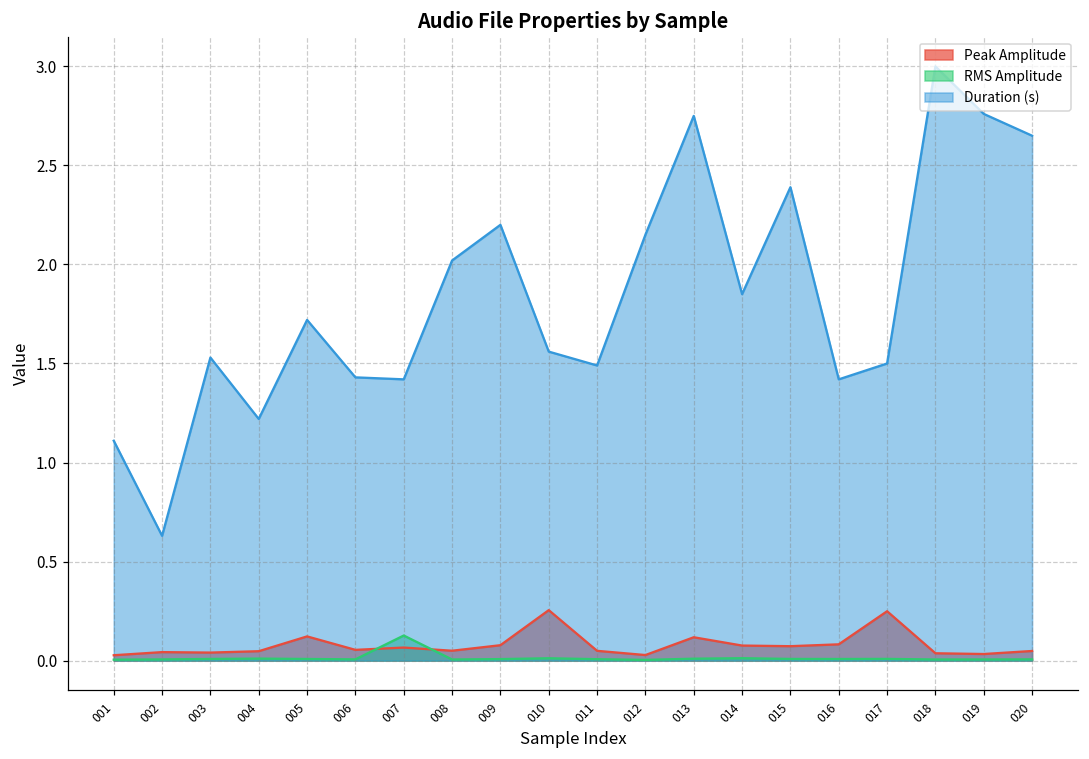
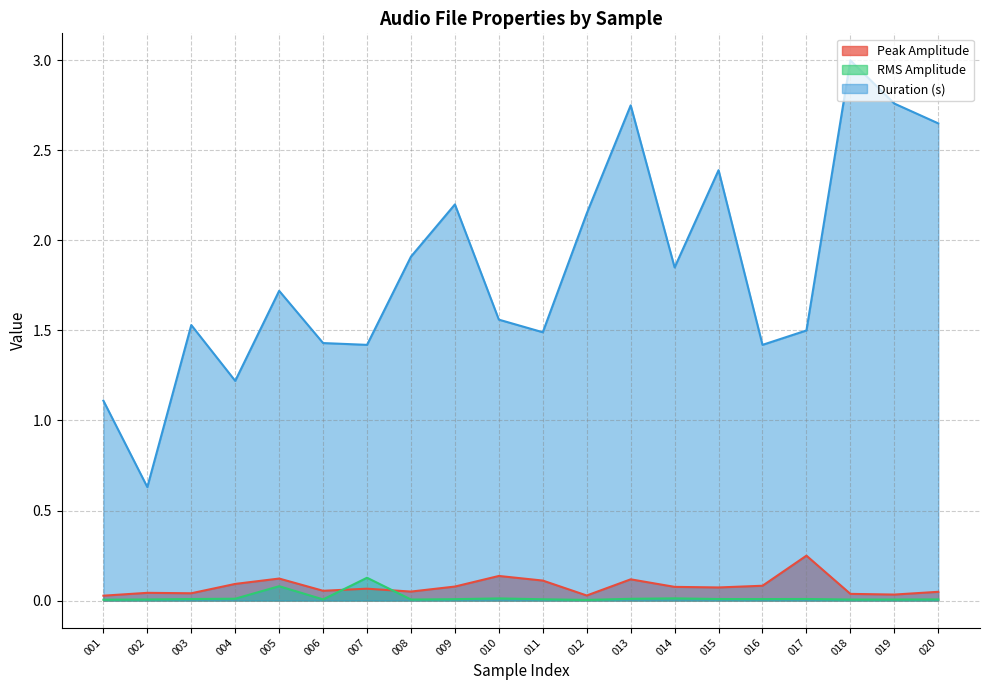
Peak Amplitude, 004: 0.05 -> 0.09
RMS Amplitude, 005: 0.01 -> 0.08
Duration (s), 008: 2.02 -> 1.91
Peak Amplitude, 010: 0.25 -> 0.14
Peak Amplitude, 011: 0.05 -> 0.11
